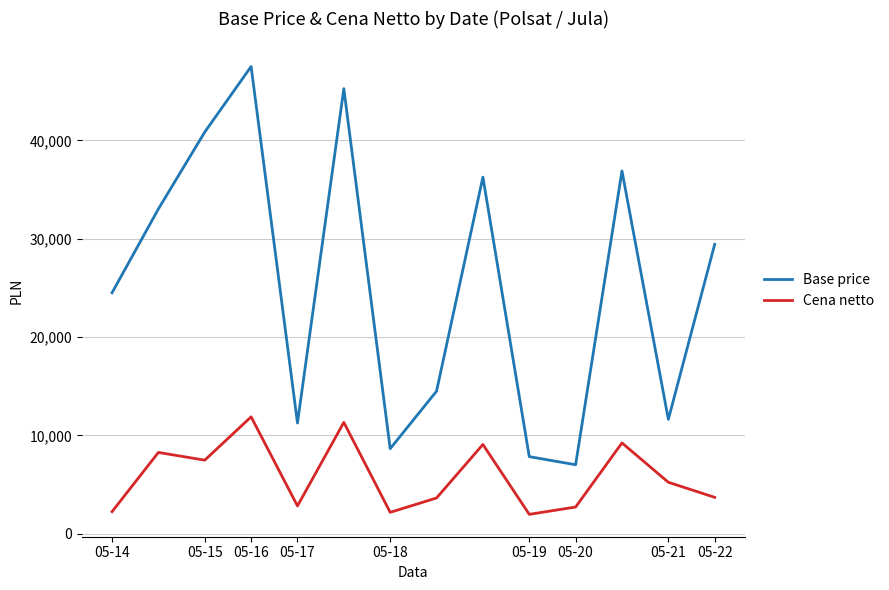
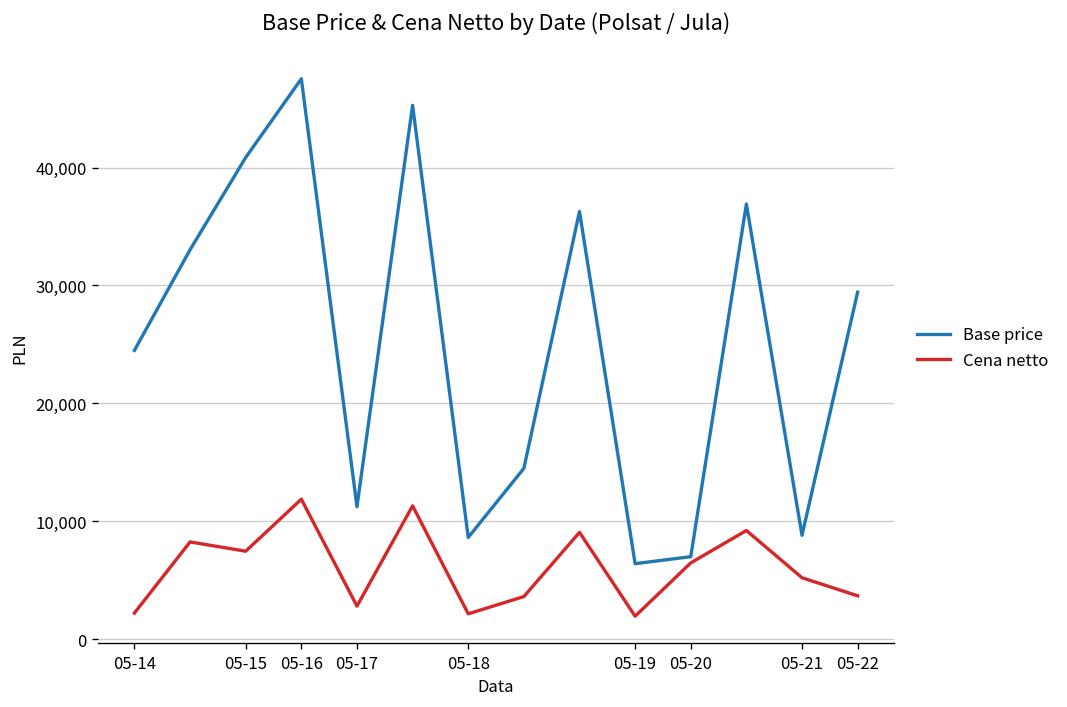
Base price, 05-19: 8,000 -> 6,000
Cena netto, 05-20: 3,000 -> 6,000
Base price, 05-21: 12,000 -> 9,000
